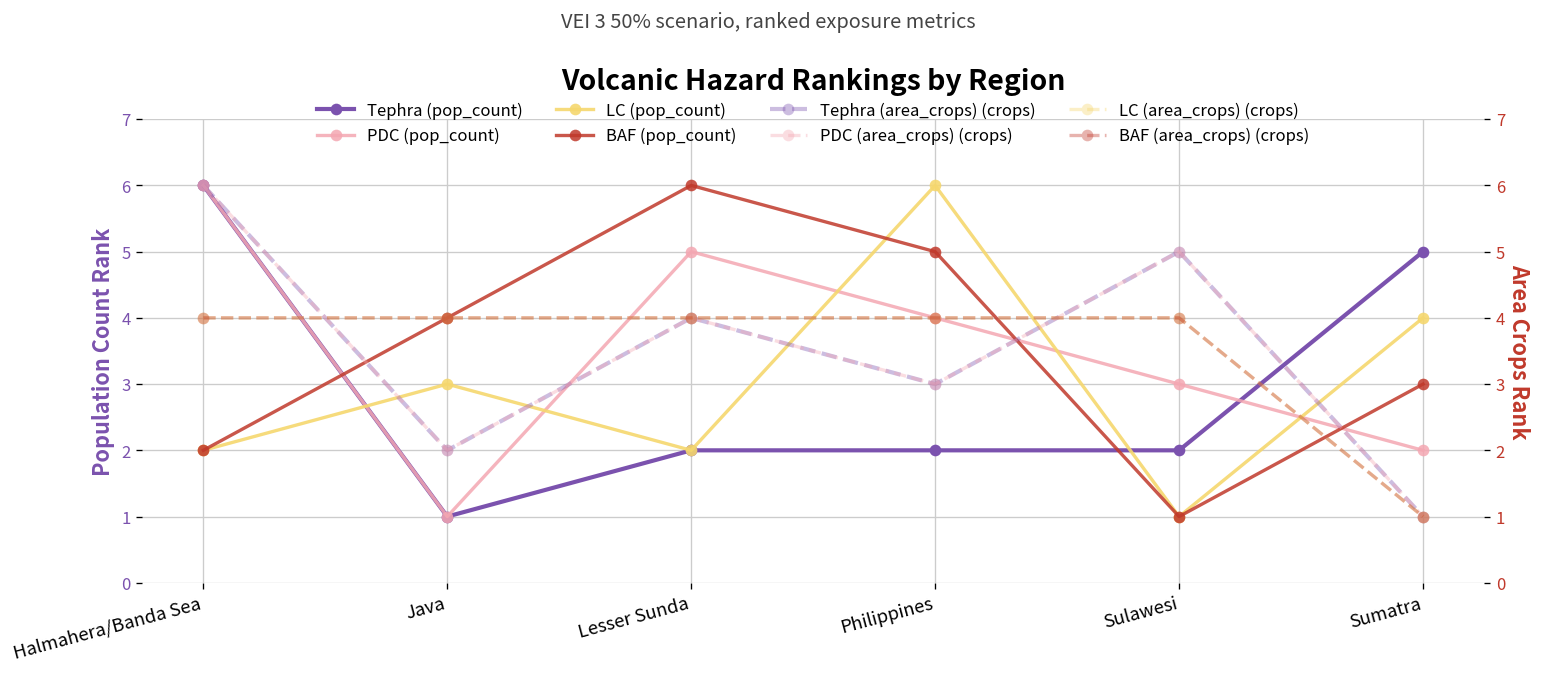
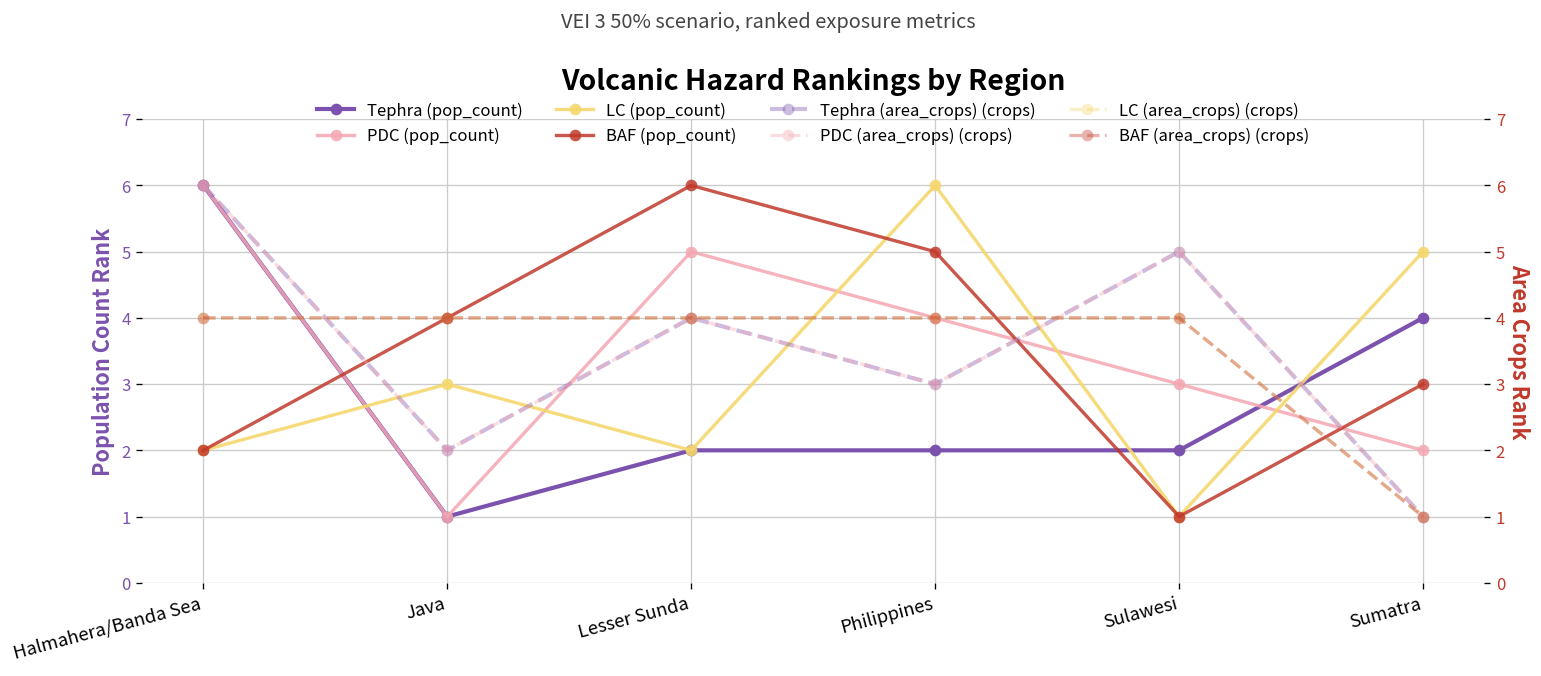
Tephra (pop_count), Sumatra: 5 -> 4
LC (pop_count), Sumatra: 4 -> 5
